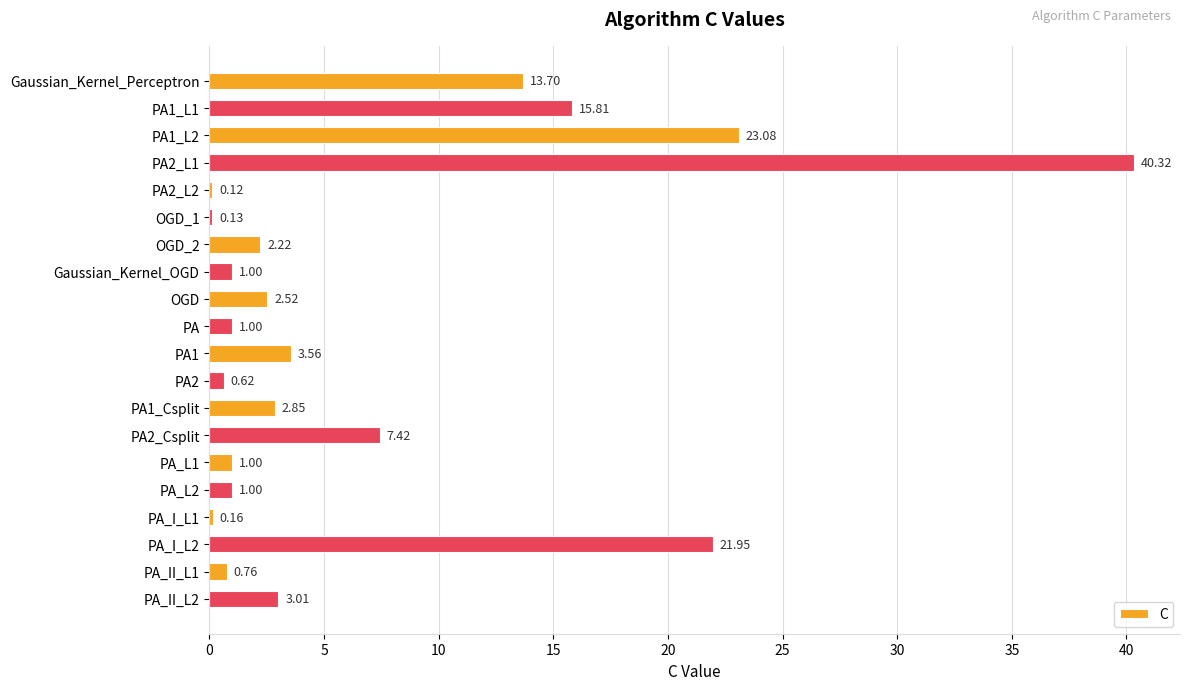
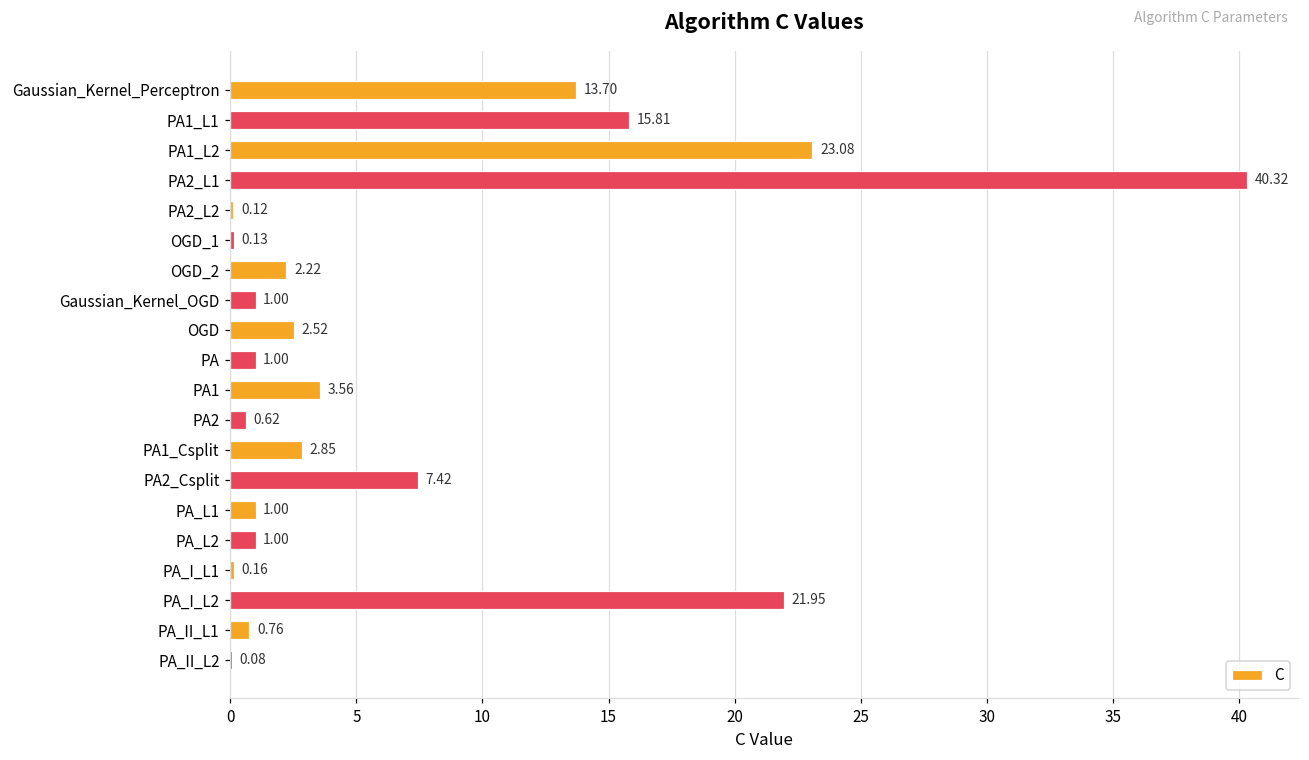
PA_II_L2: 3.01 -> 0.08
